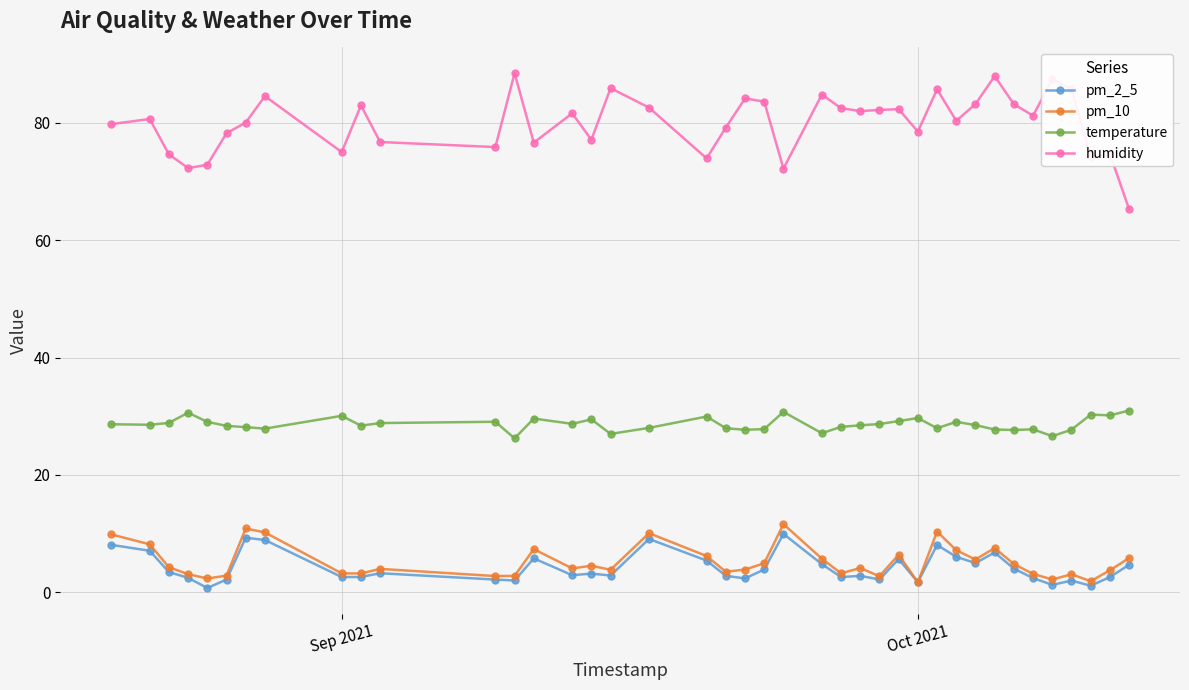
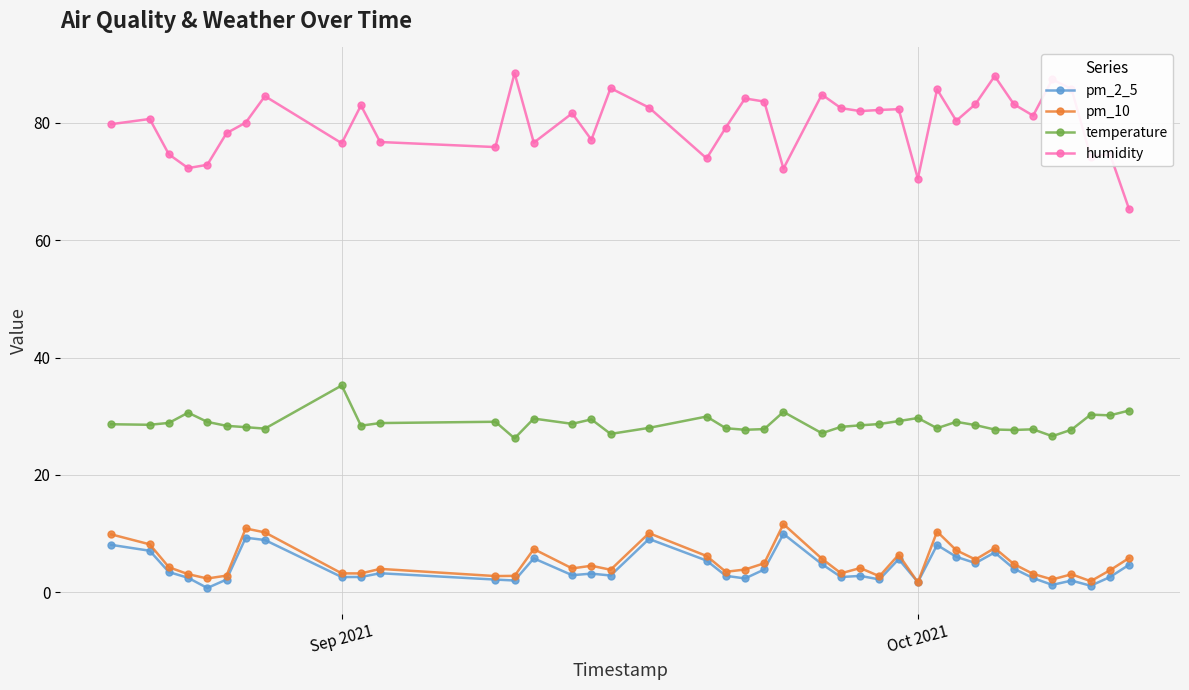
temperature, Sep 2021: 30 -> 35
humidity, Sep 2021: 75 -> 77
humidity, Oct 2021: 79 -> 71
